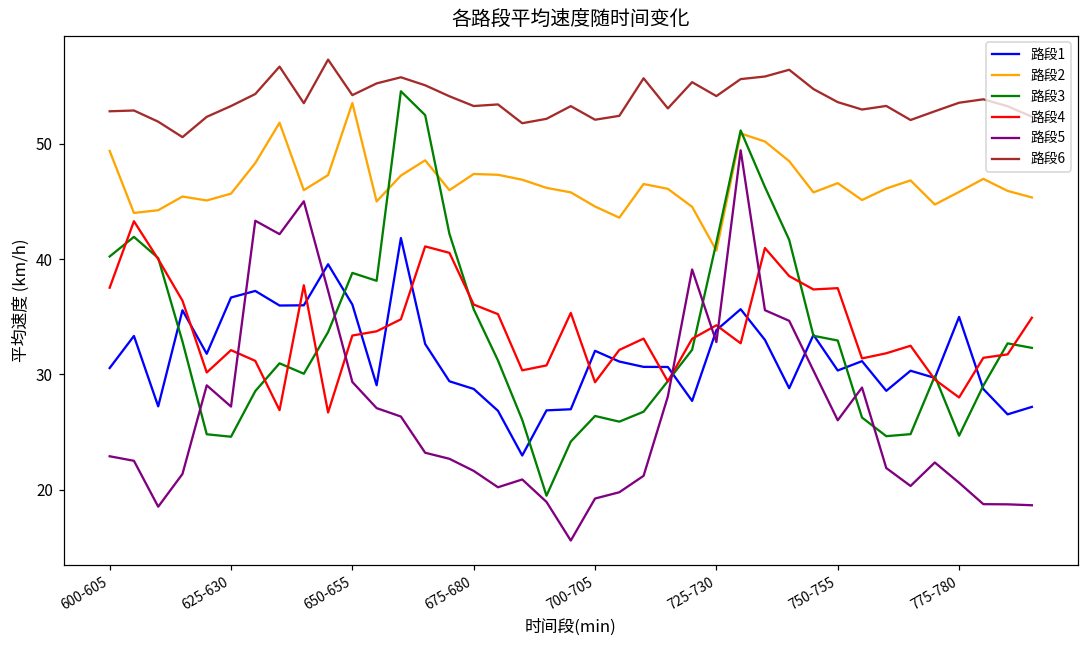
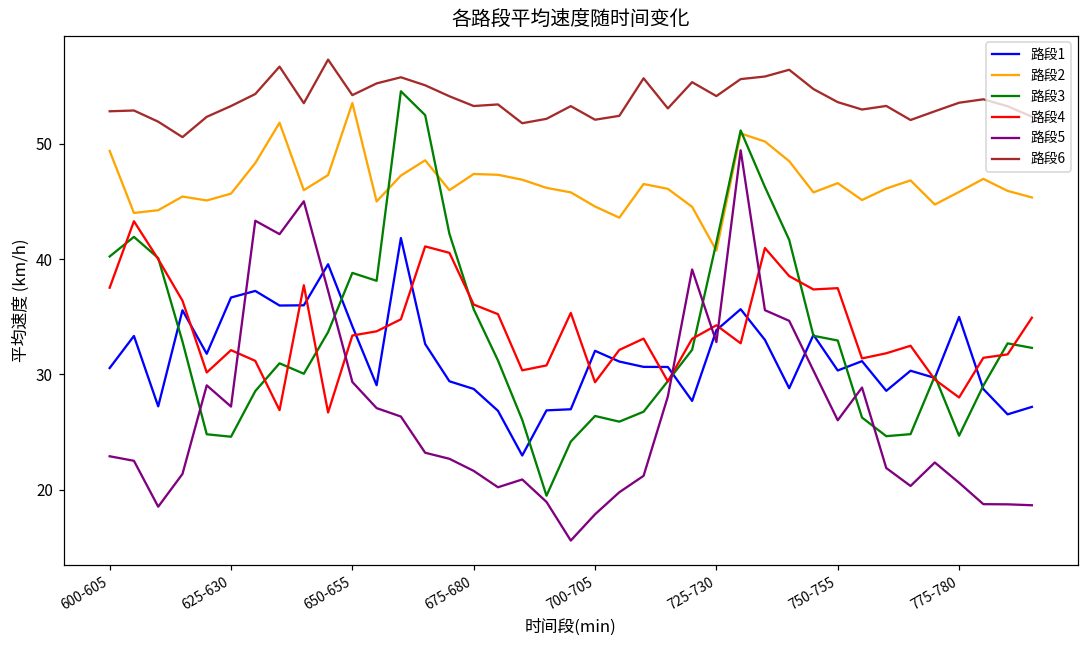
路段1, 650-655: 36.1 -> 34.2
路段5, 700-705: 19.3 -> 17.9
